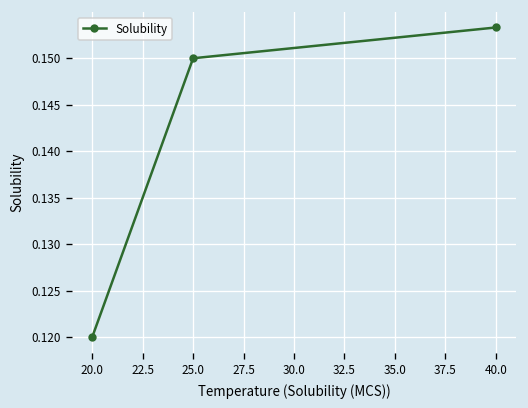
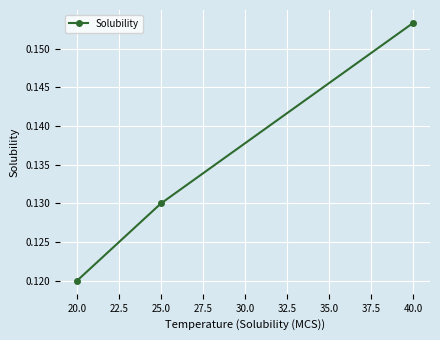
25.0: 0.15 -> 0.13
